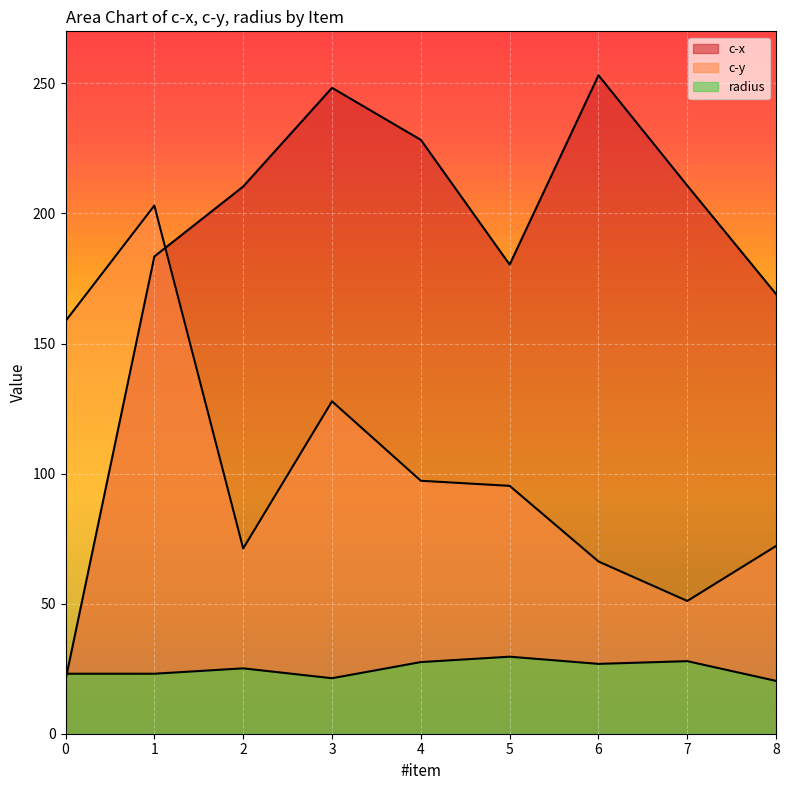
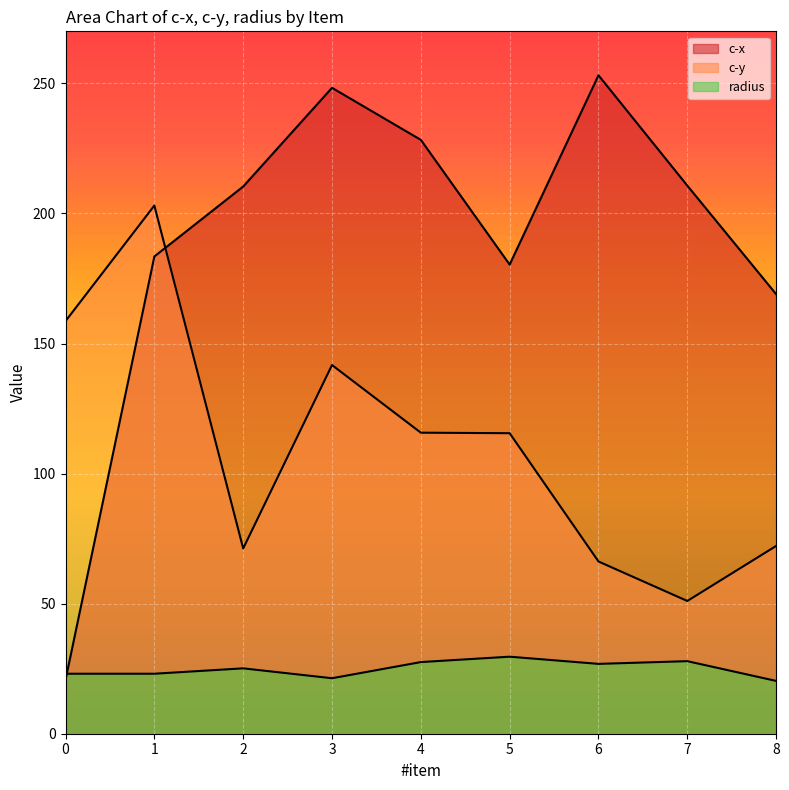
c-y, 3: 128 -> 142
c-y, 4: 97 -> 116
c-y, 5: 95 -> 116
